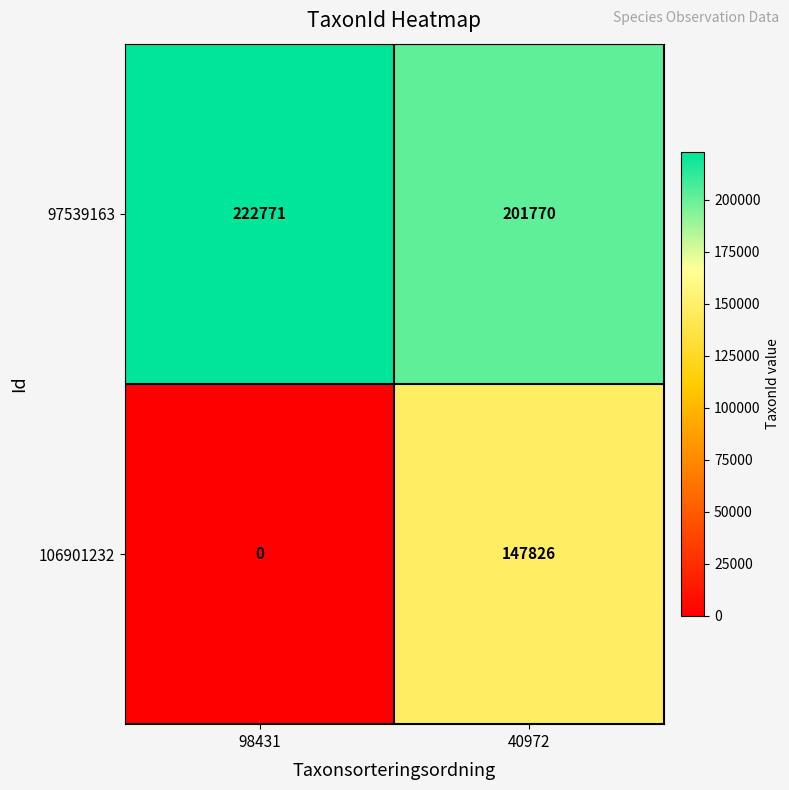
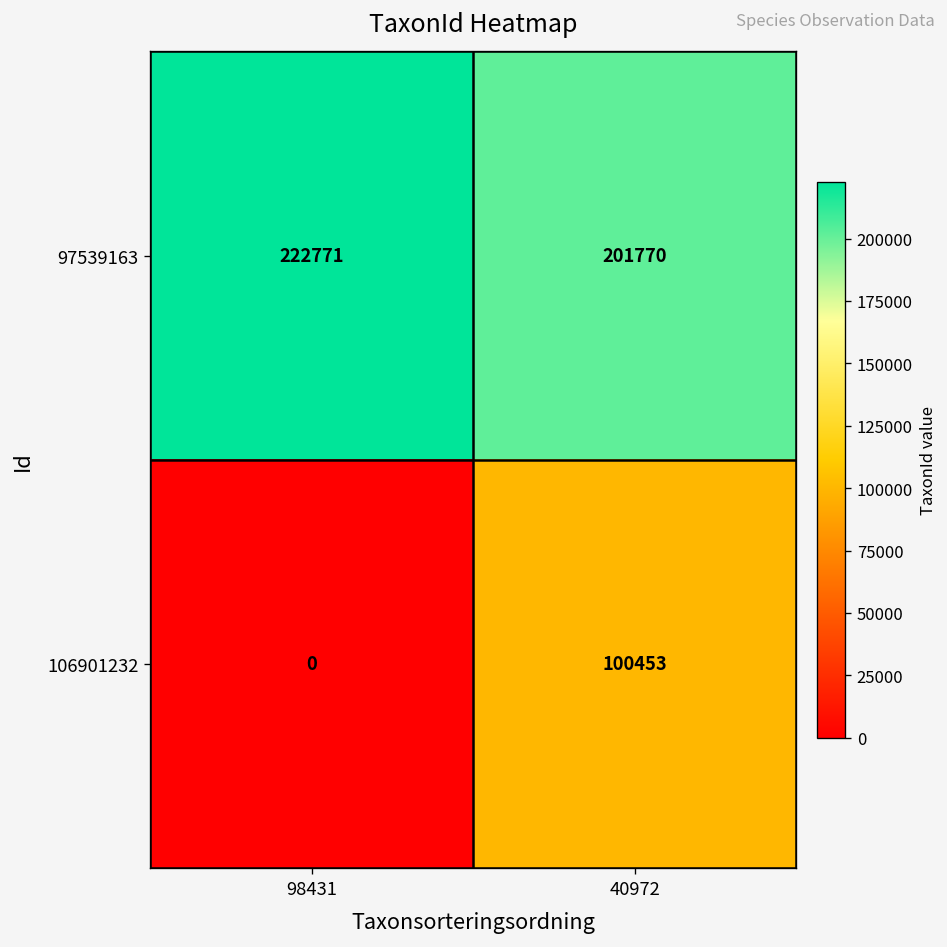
106901232, 40972: 147826 -> 100453
